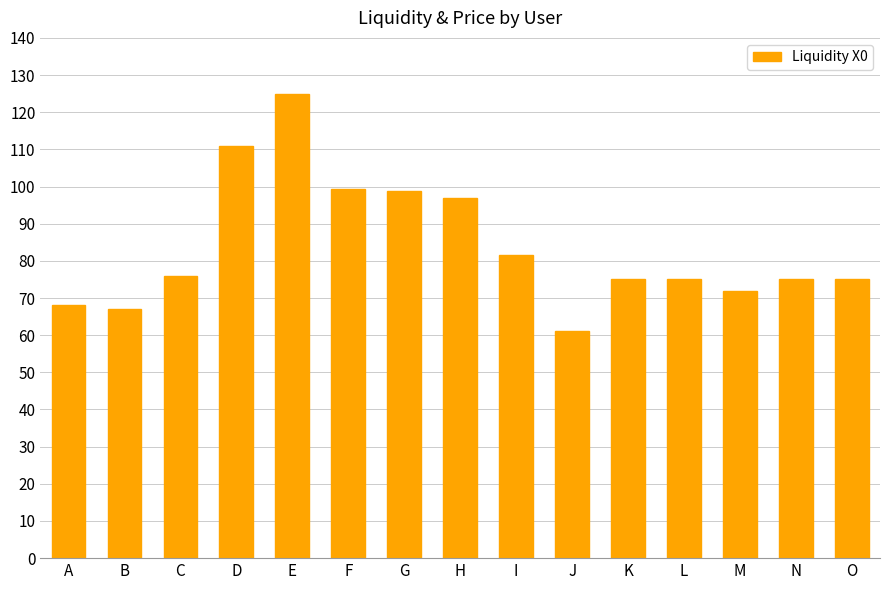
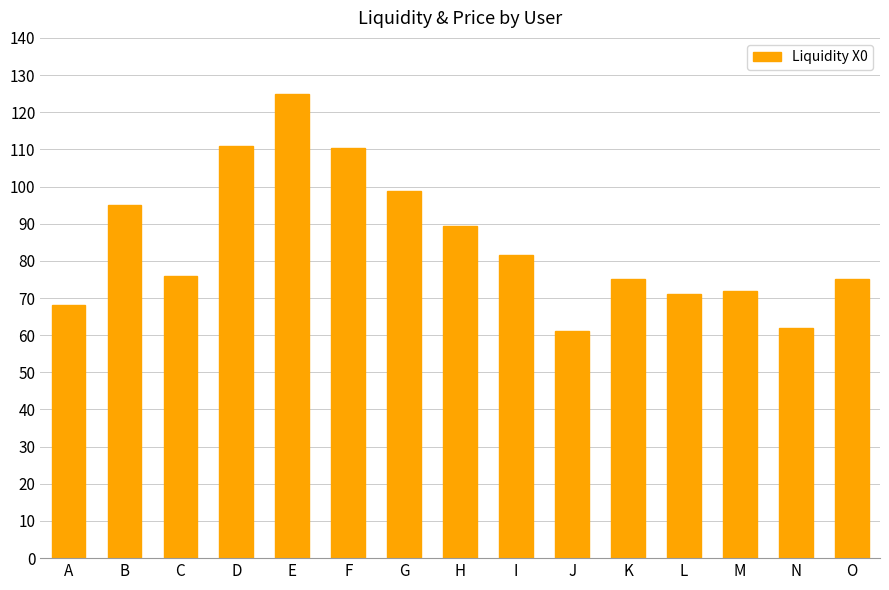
B: 67 -> 95
F: 99 -> 110
H: 97 -> 89
L: 75 -> 71
N: 75 -> 62
